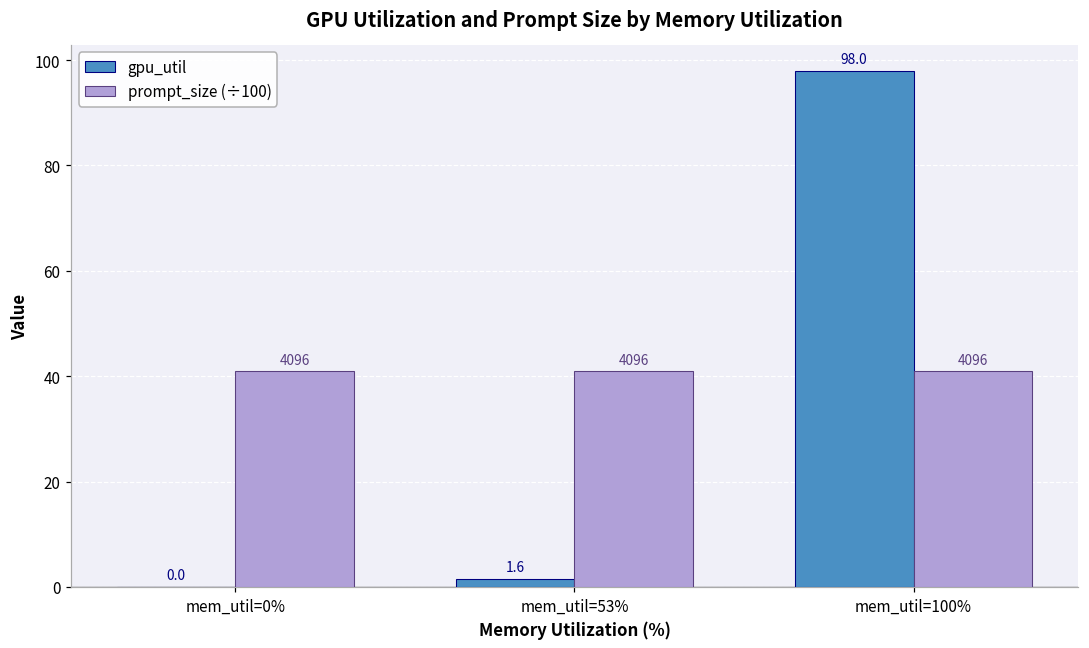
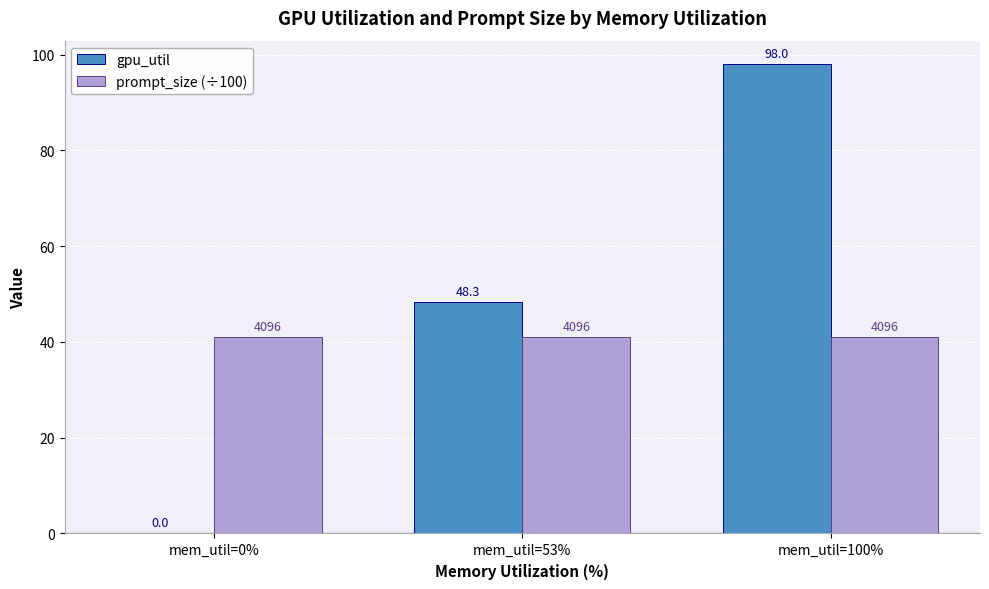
gpu_util, mem_util=53%: 1.6 -> 48.3
